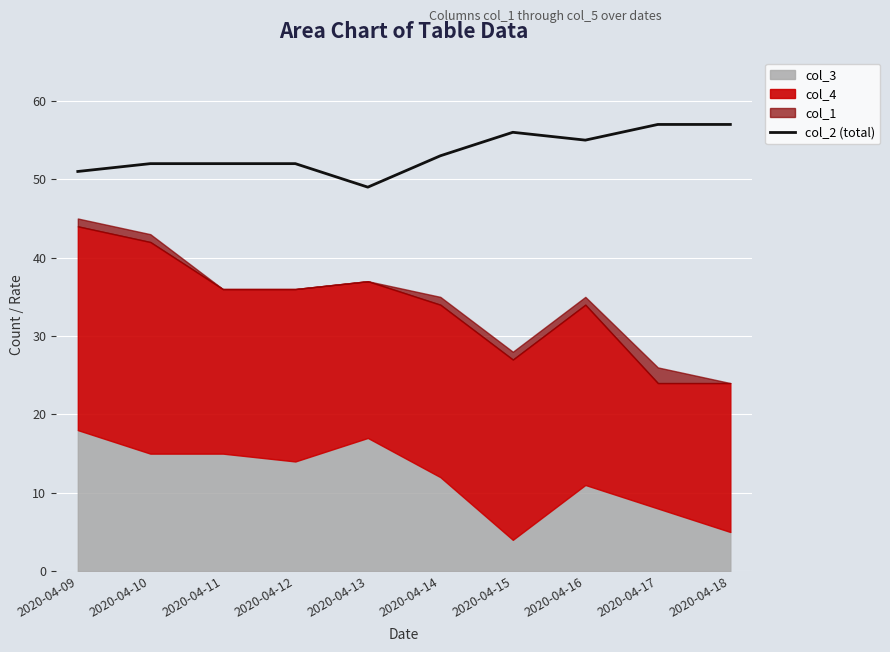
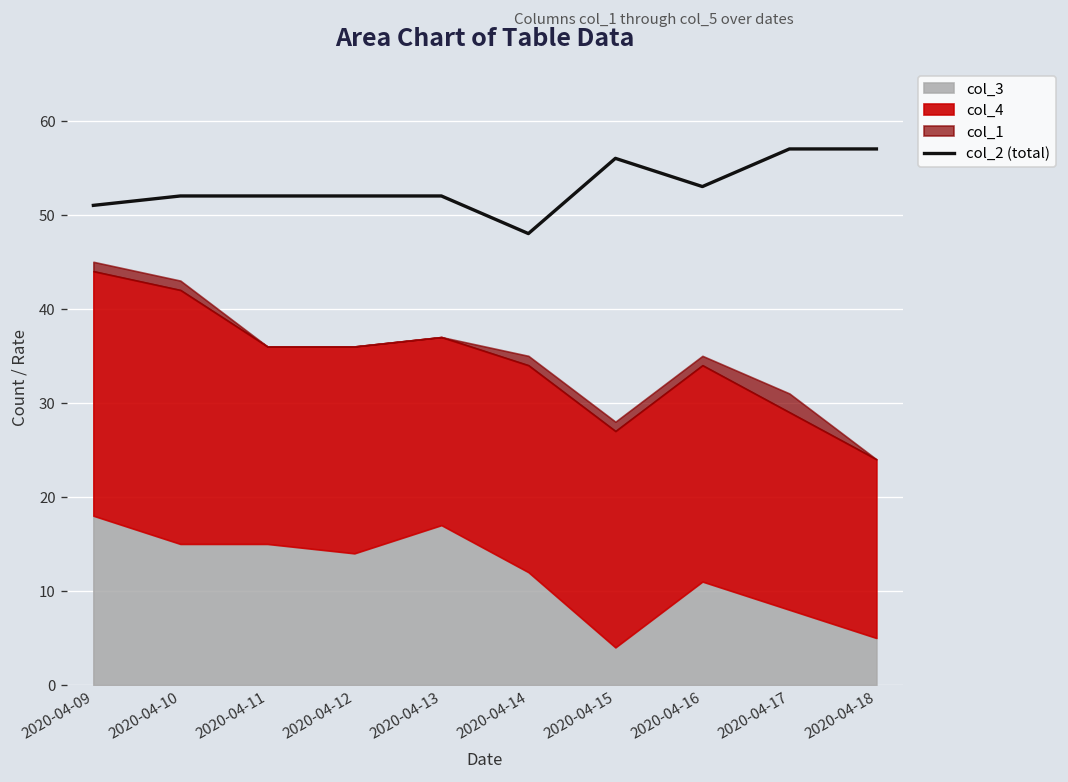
col_2 (total), 2020-04-13: 49 -> 52
col_2 (total), 2020-04-14: 53 -> 48
col_2 (total), 2020-04-16: 55 -> 53
col_4, 2020-04-17: 16 -> 21
